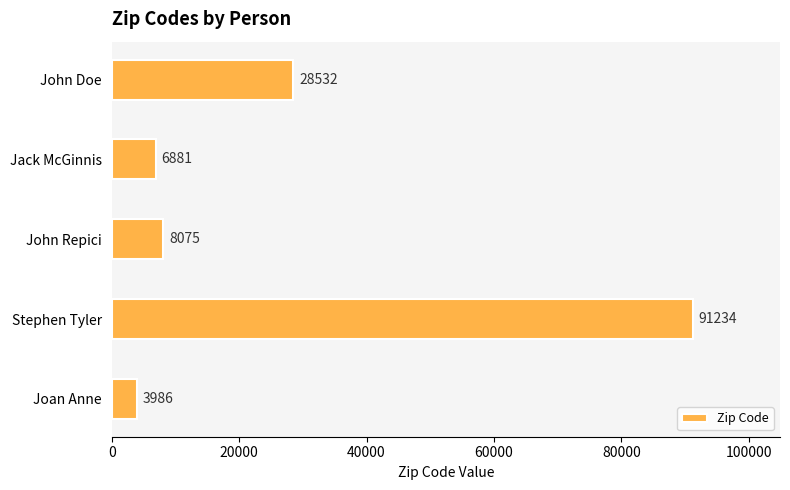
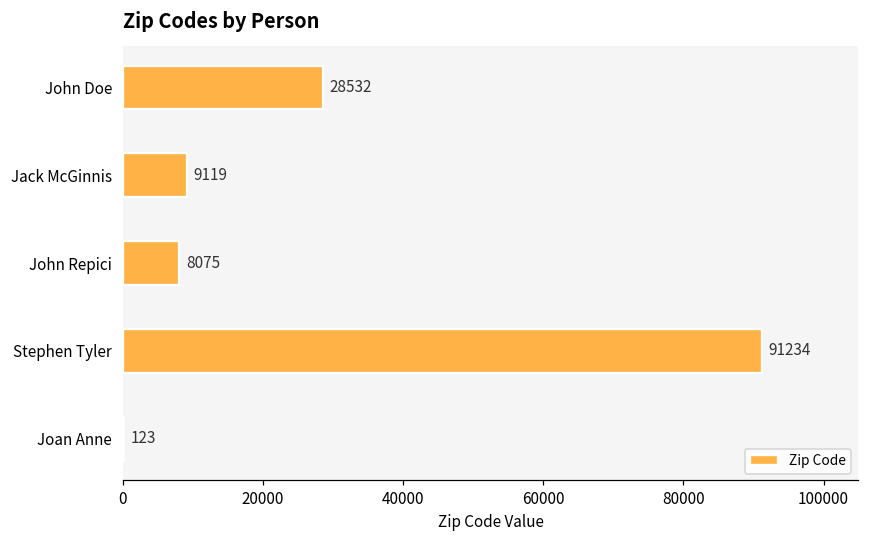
Jack McGinnis: 6881 -> 9119
Joan Anne: 3986 -> 123
